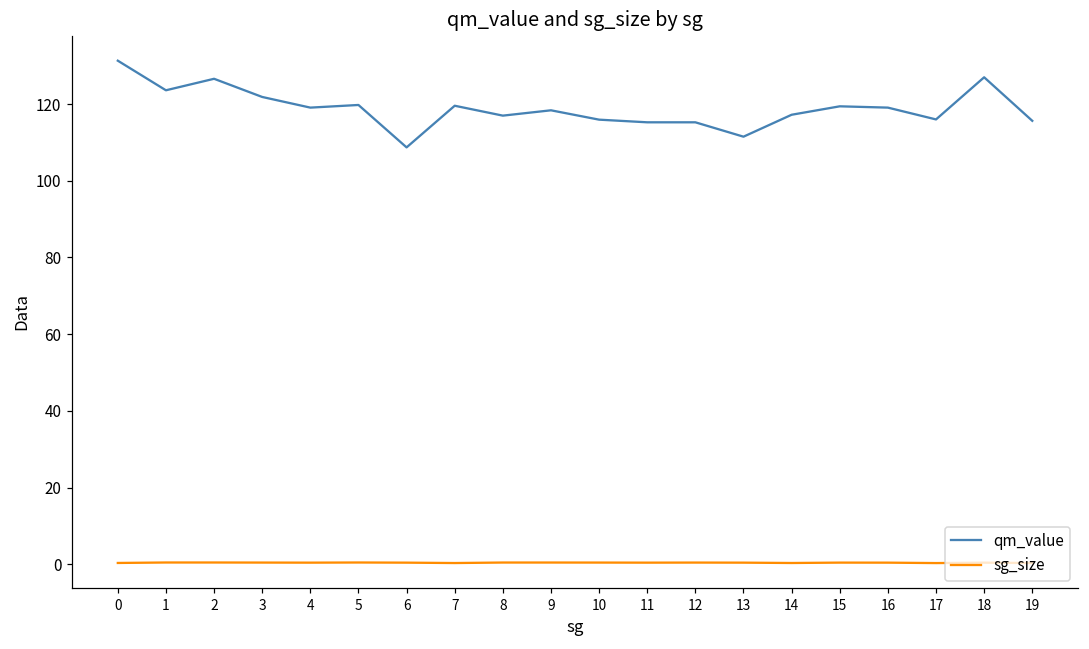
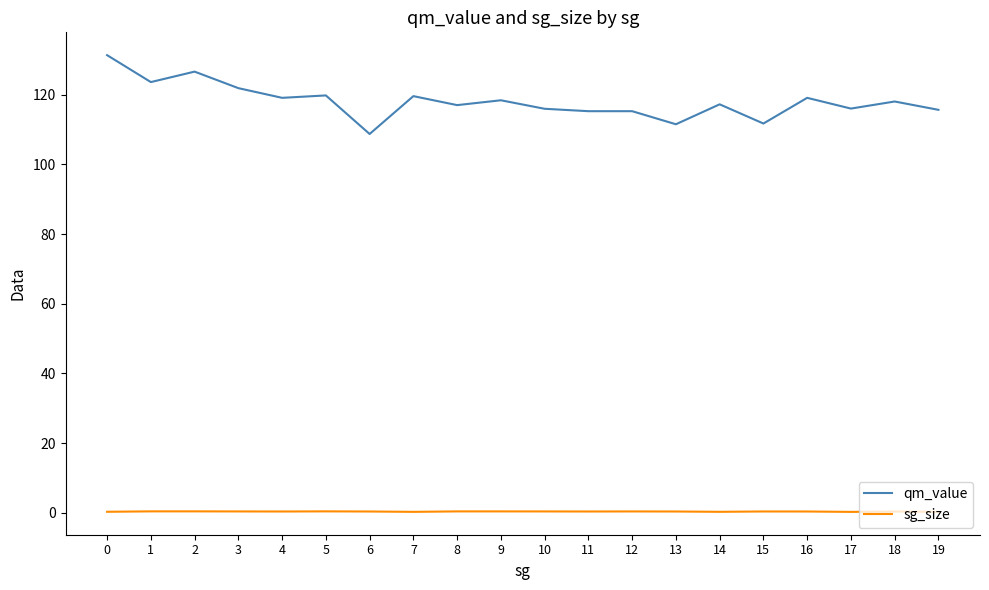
qm_value, 15: 119 -> 112
qm_value, 18: 127 -> 118
